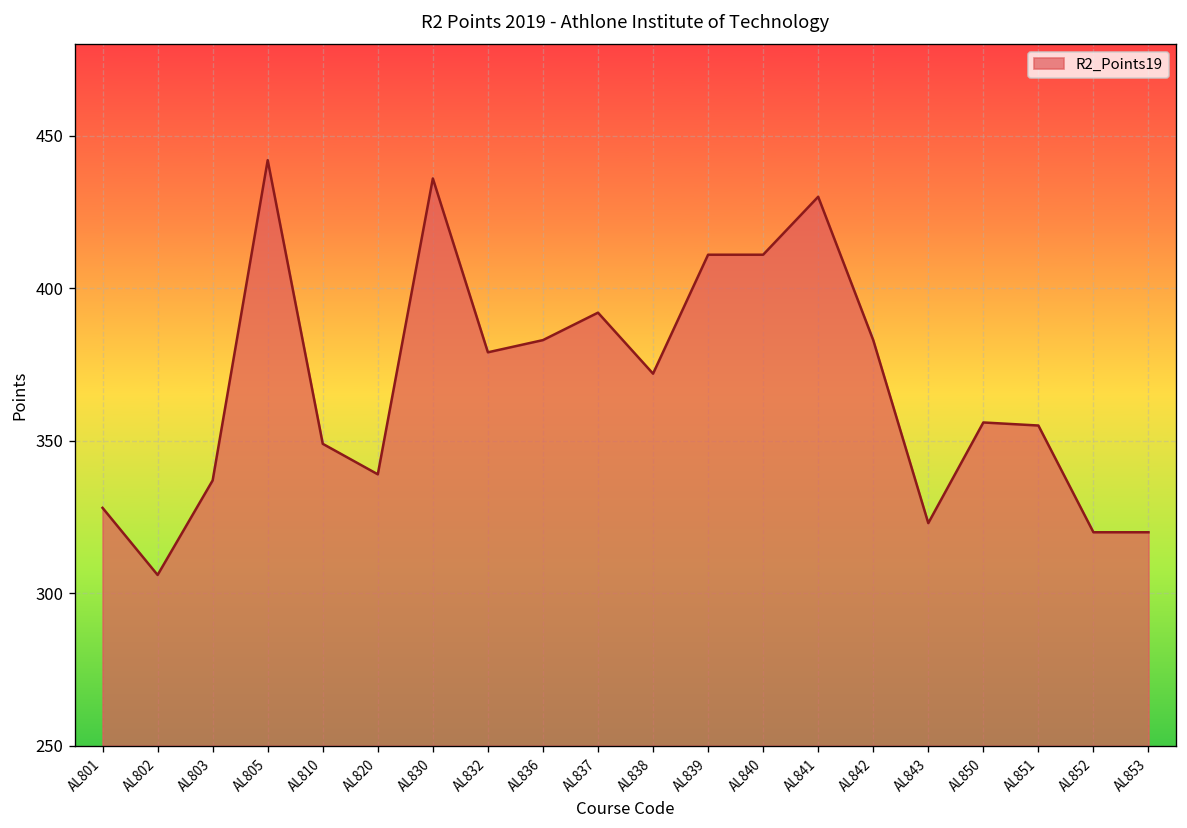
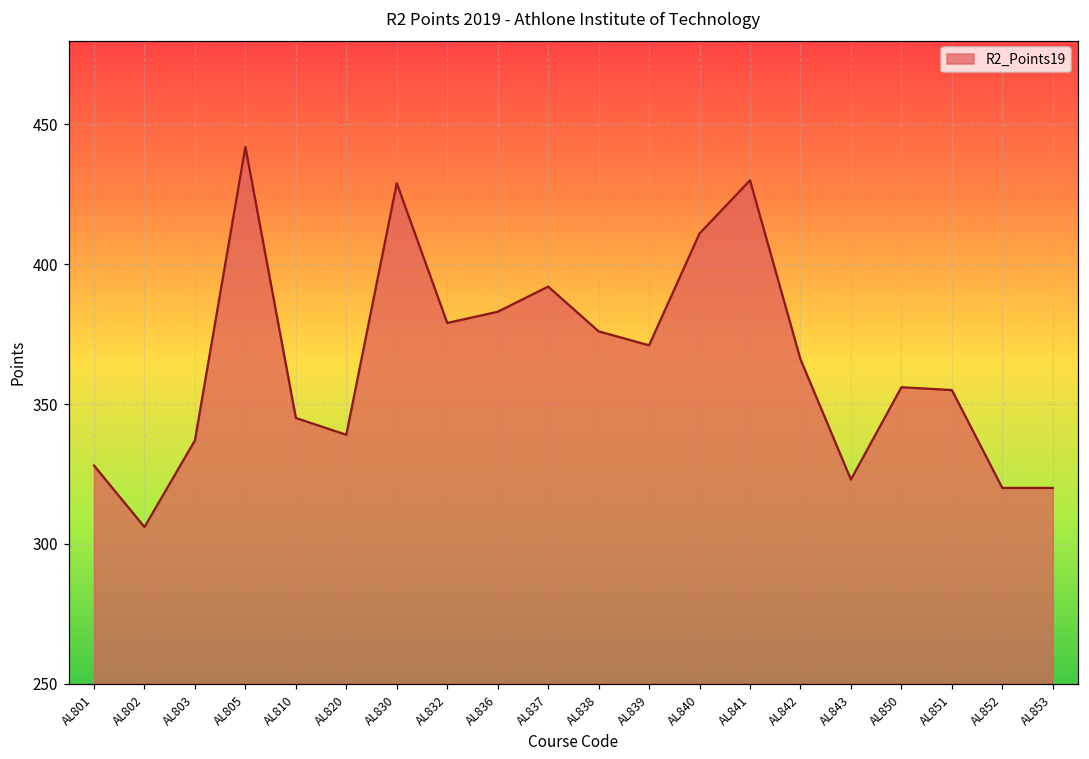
AL810: 349 -> 345
AL830: 436 -> 429
AL838: 372 -> 376
AL839: 411 -> 371
AL842: 383 -> 366
